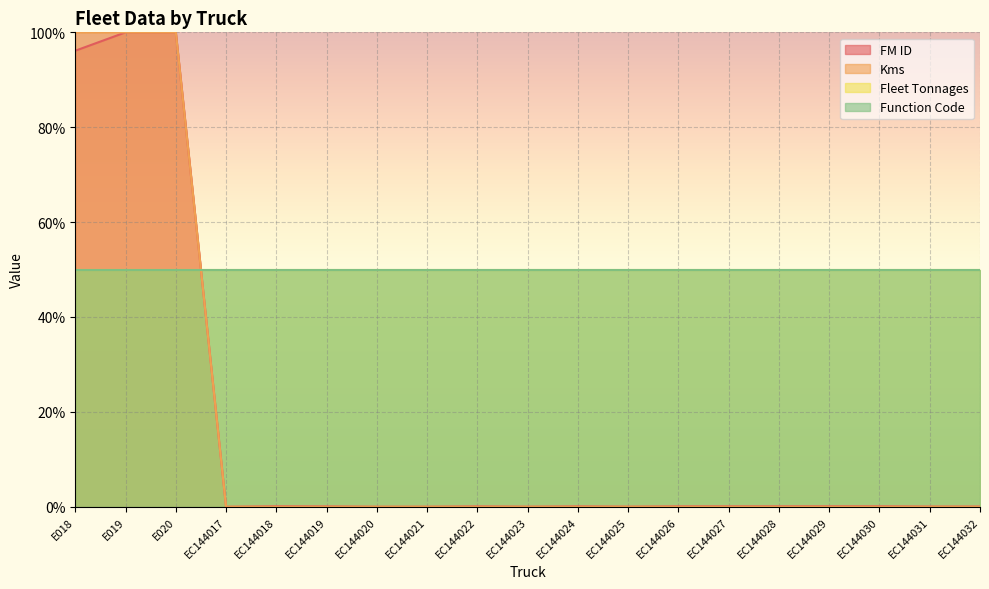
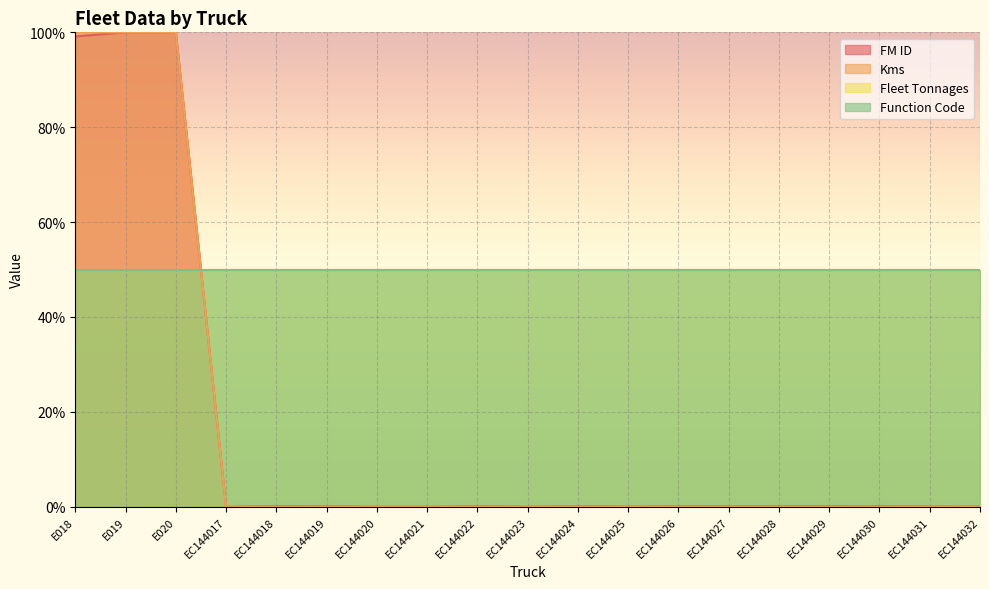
FM ID, E018: 96% -> 99%
